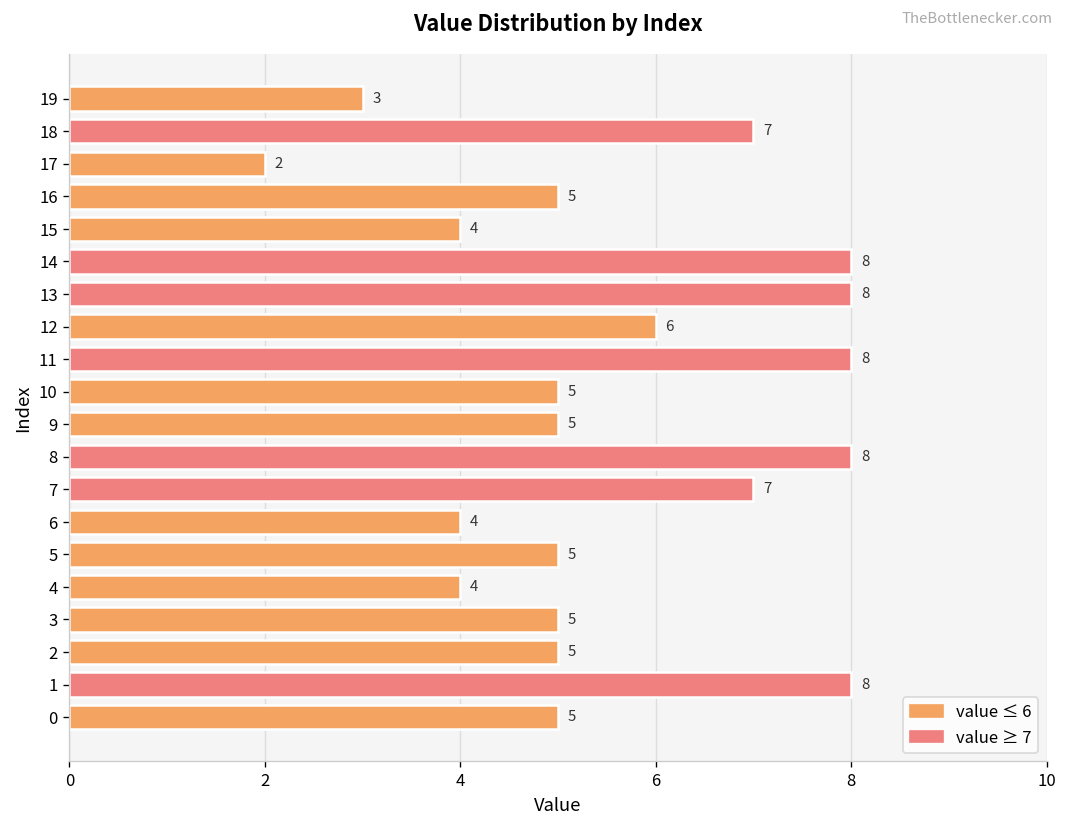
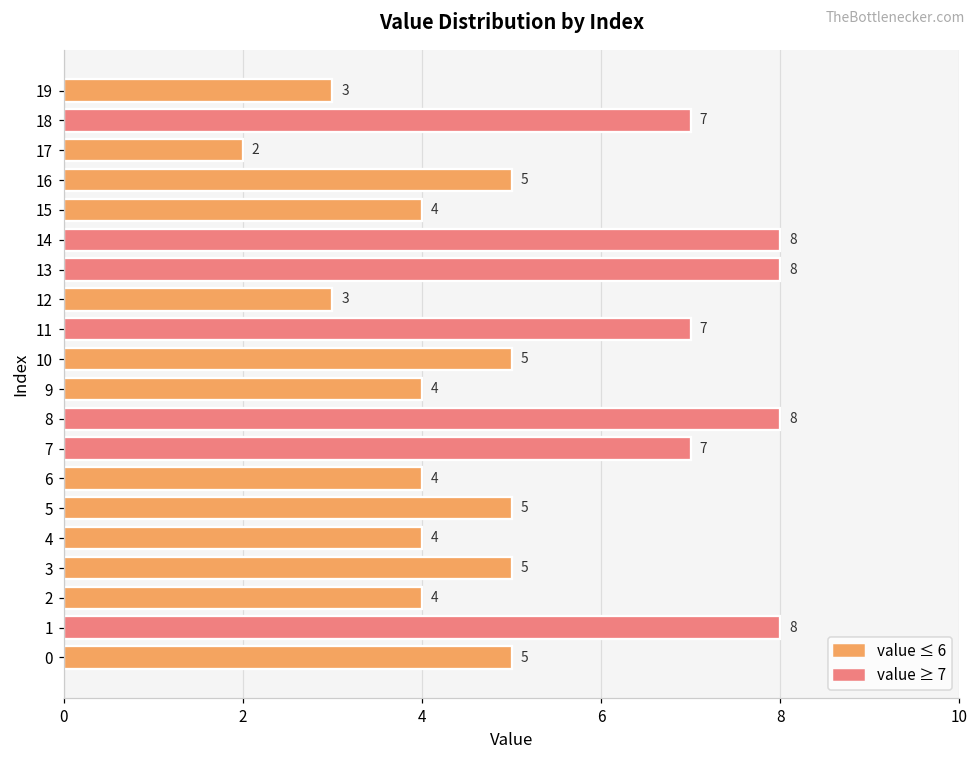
12: 6 -> 3
11: 8 -> 7
9: 5 -> 4
2: 5 -> 4
